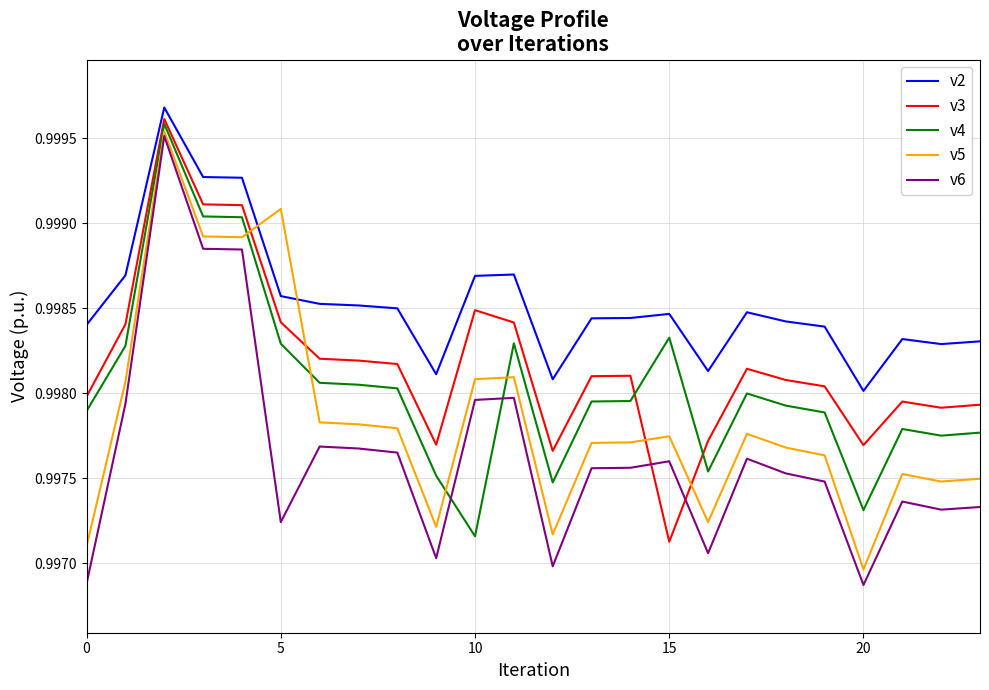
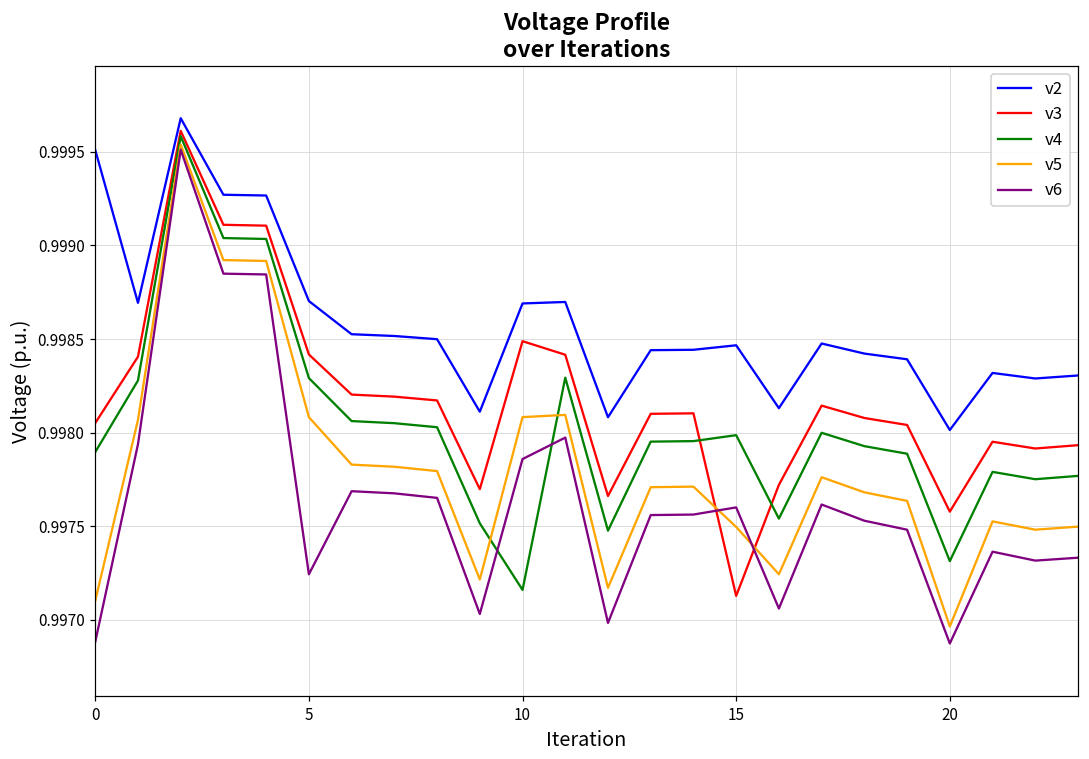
v2, 0: 0.99840 -> 0.99951
v3, 0: 0.99798 -> 0.99805
v2, 5: 0.99857 -> 0.99870
v5, 5: 0.99908 -> 0.99808
v6, 10: 0.99796 -> 0.99786
v4, 15: 0.99833 -> 0.99799
v5, 15: 0.99775 -> 0.99750
v3, 20: 0.99769 -> 0.99758
